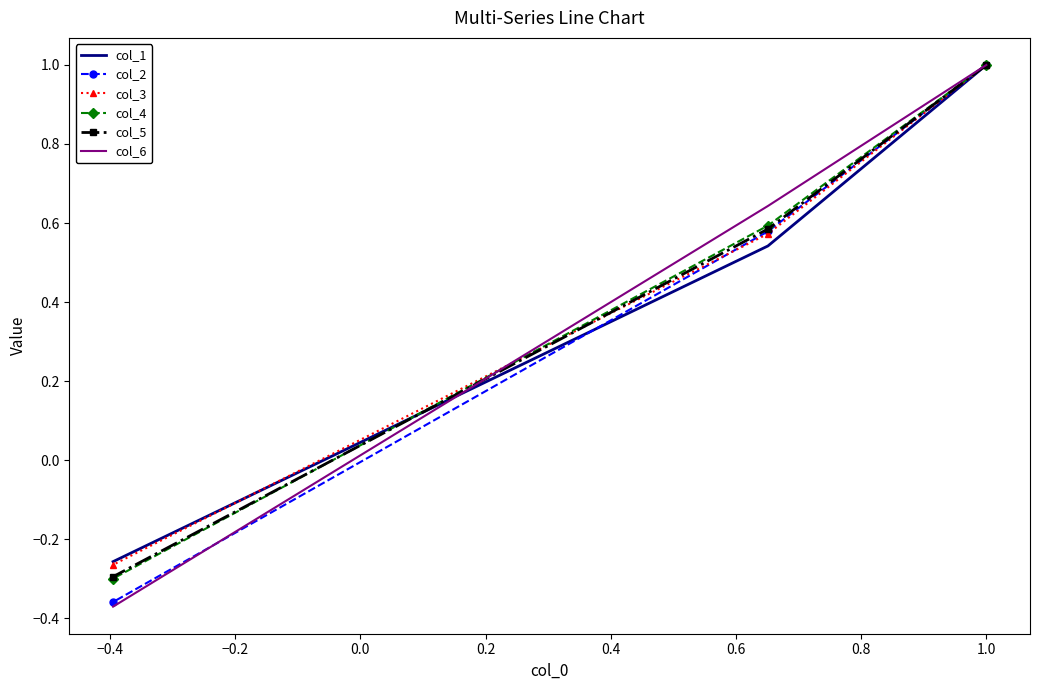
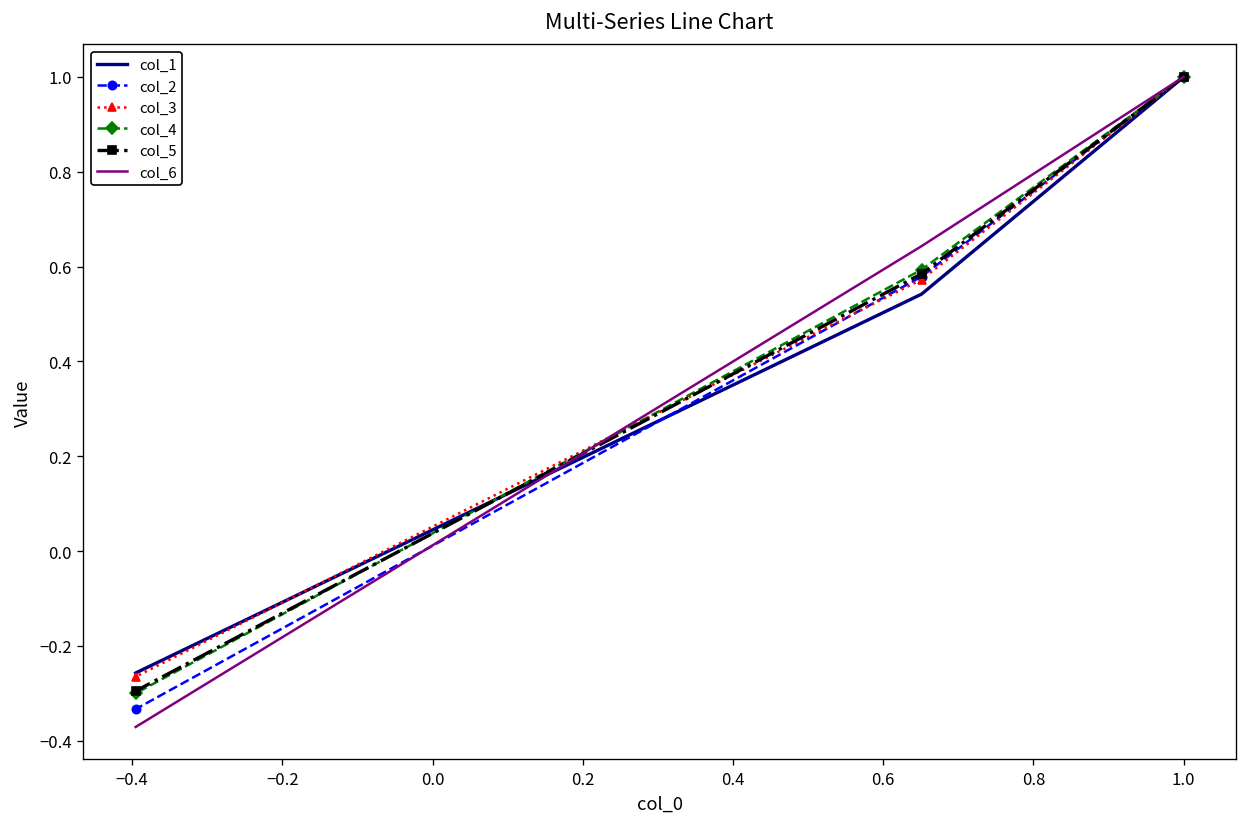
col_2, −0.4: -0.36 -> -0.33
